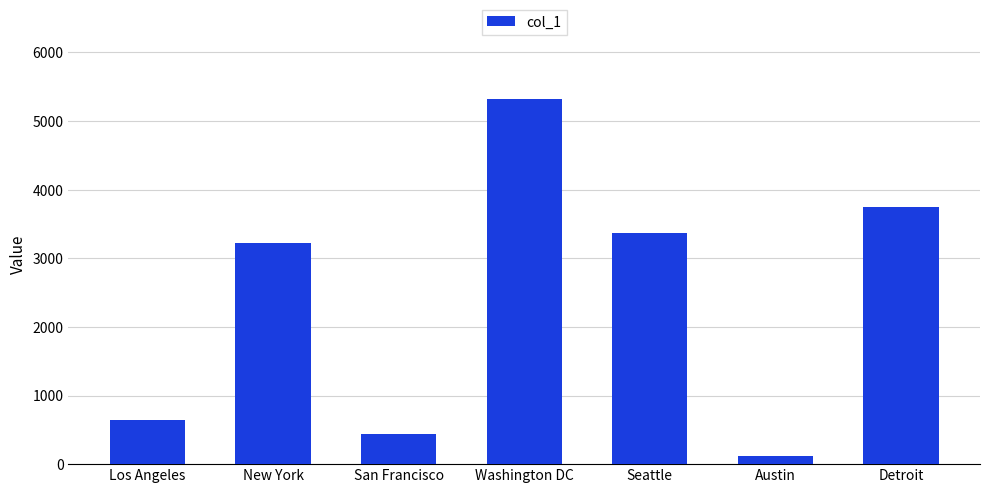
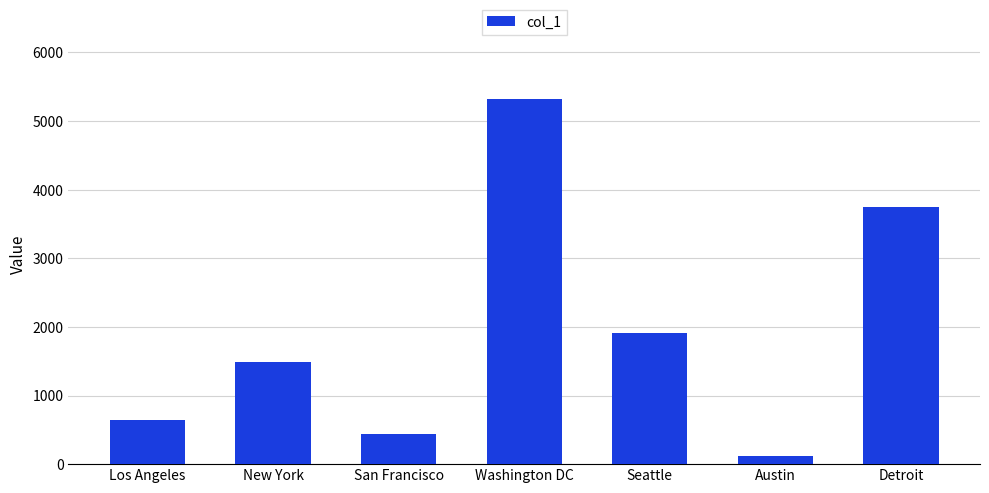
New York: 3200 -> 1500
Seattle: 3400 -> 1900
